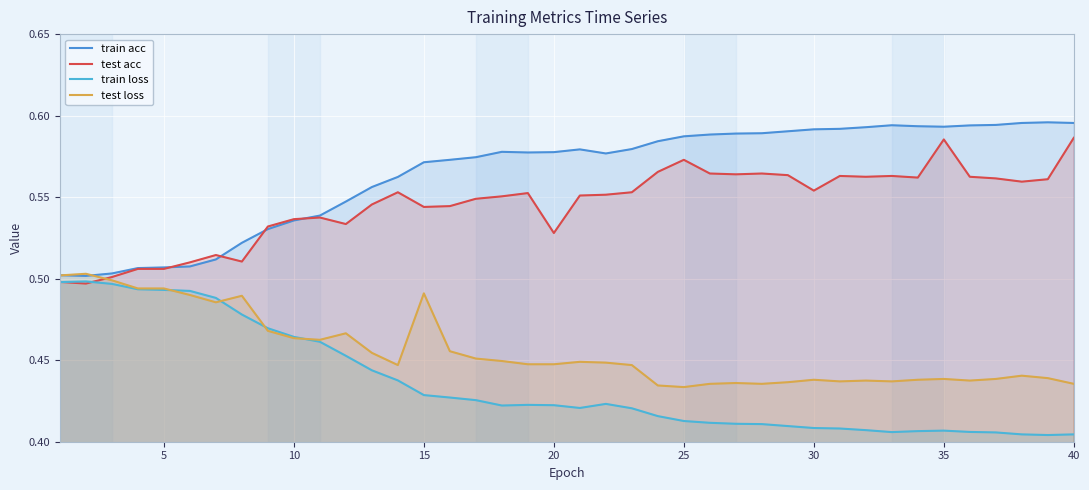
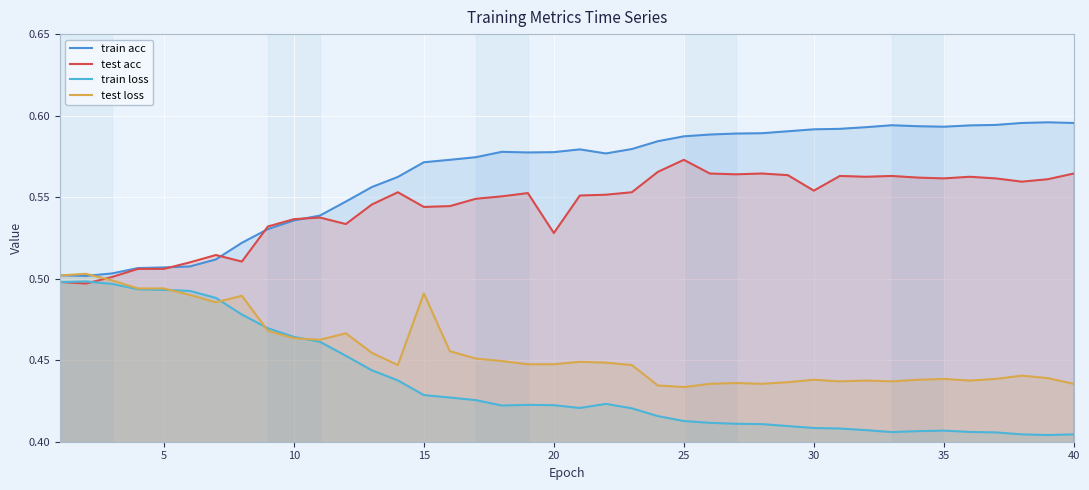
test acc, 35: 0.585 -> 0.562
test acc, 40: 0.586 -> 0.565
